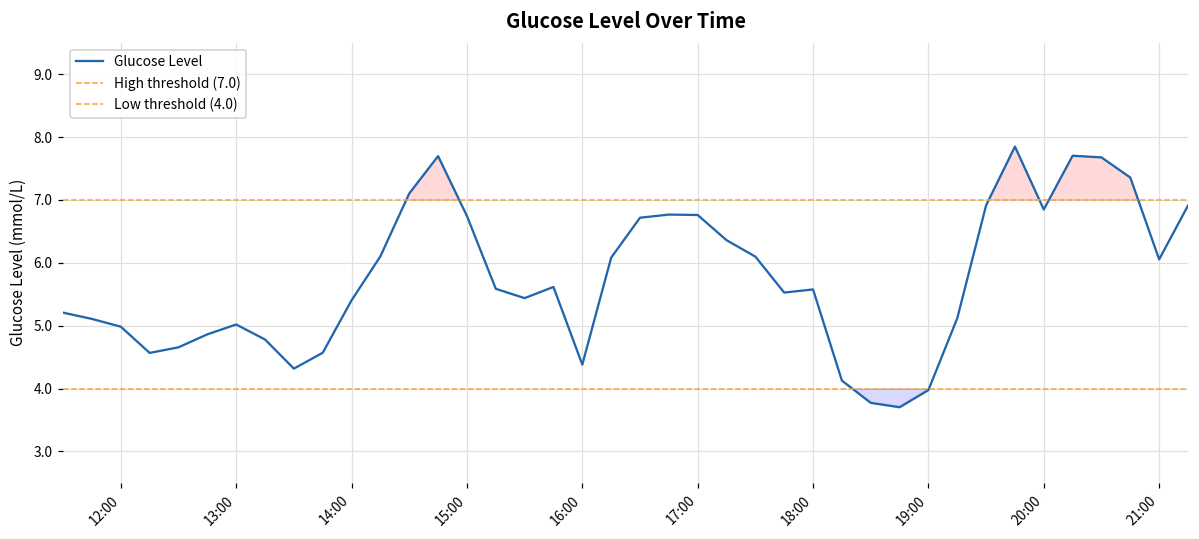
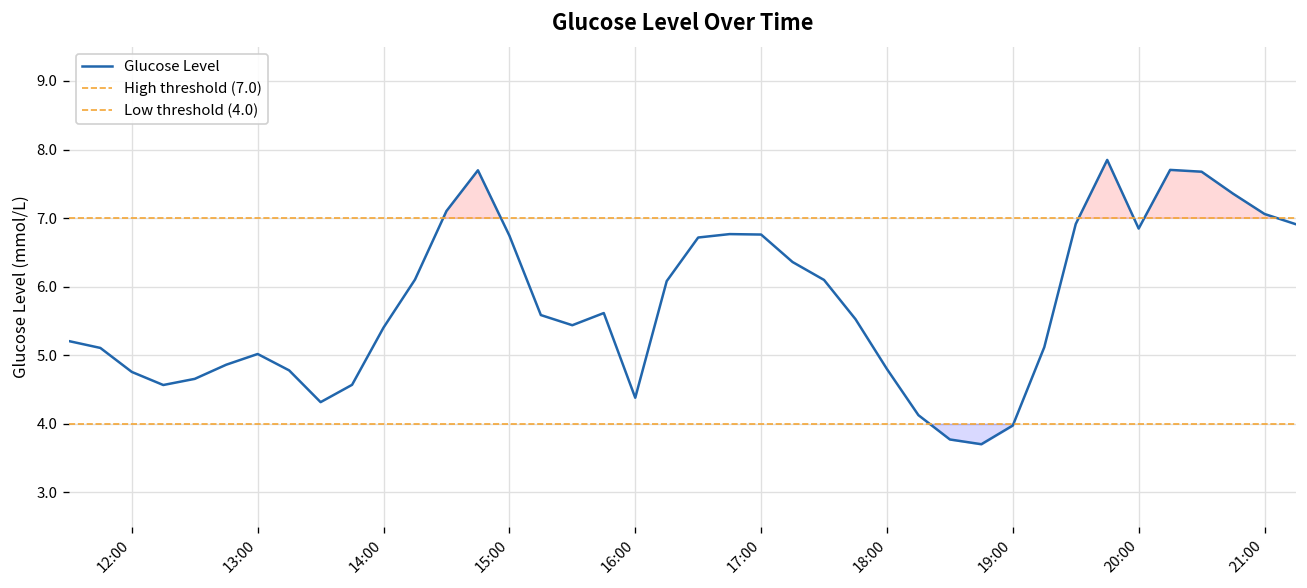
Glucose Level, 12:00: 5.0 -> 4.8
Glucose Level, 18:00: 5.6 -> 4.8
Glucose Level, 21:00: 6.1 -> 7.1
